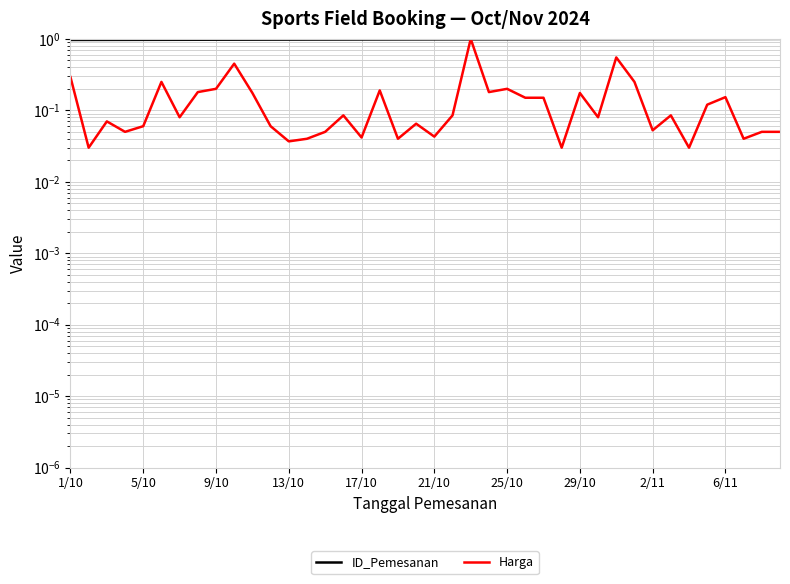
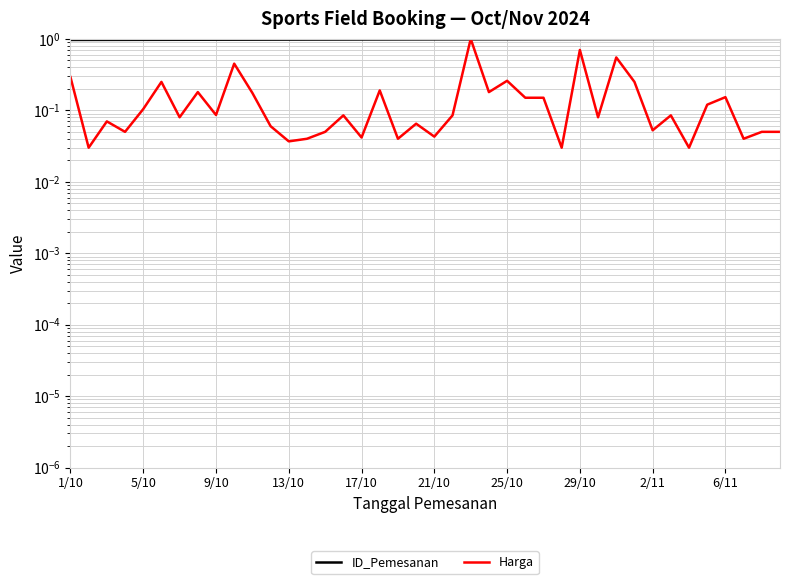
Harga, 5/10: 0.06 -> 0.10
Harga, 9/10: 0.20 -> 0.09
Harga, 25/10: 0.20 -> 0.26
Harga, 29/10: 0.17 -> 0.7
